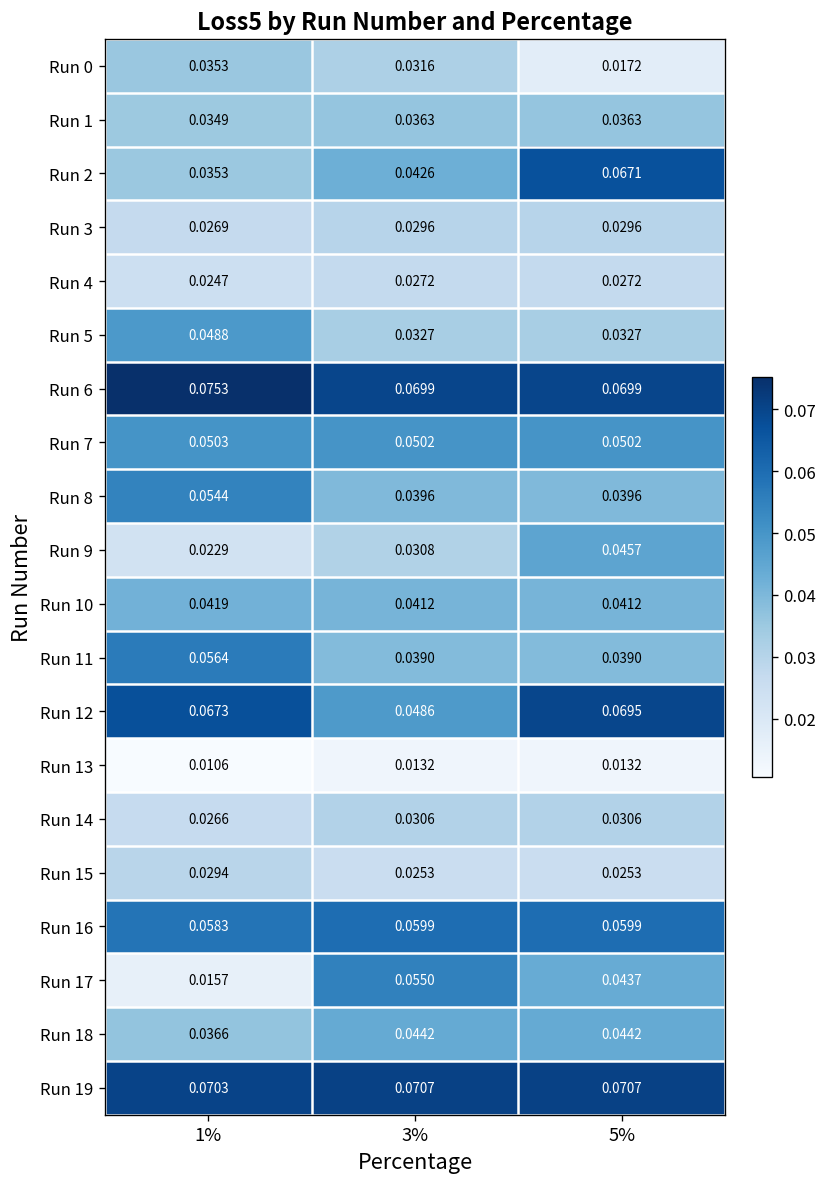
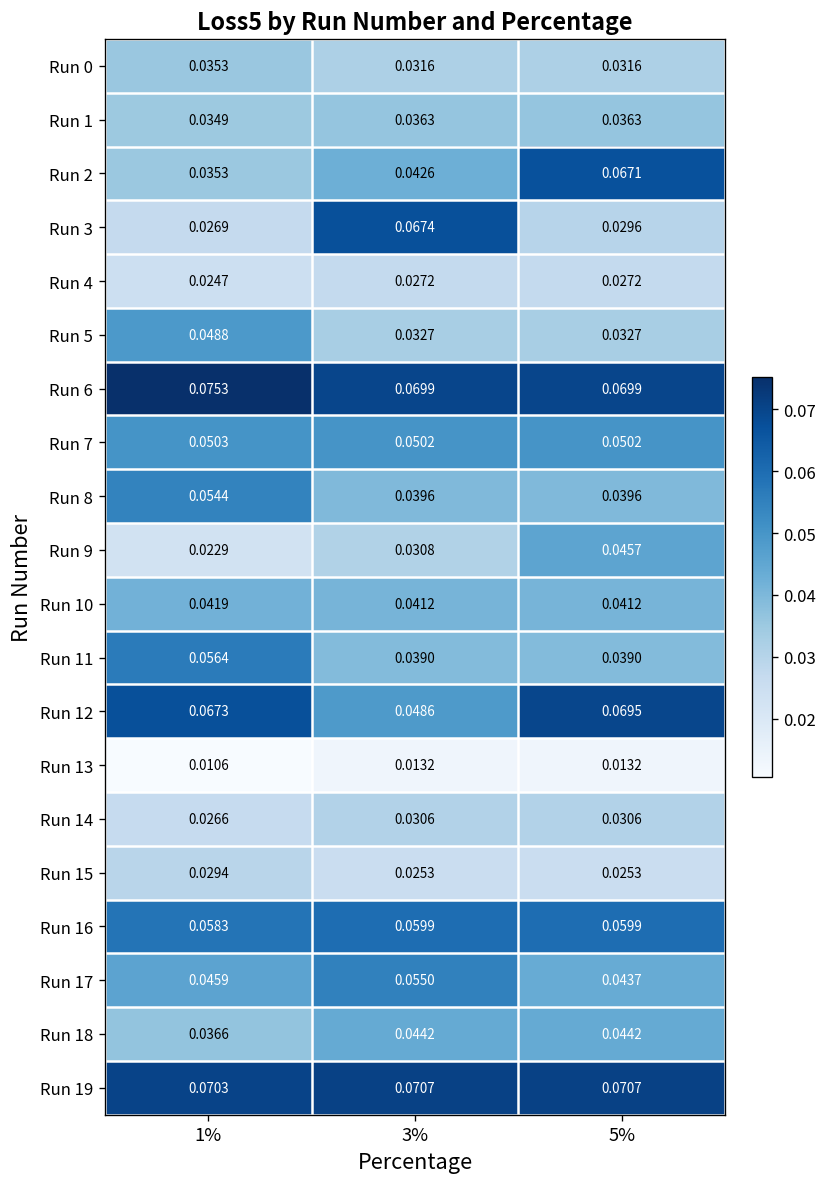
Run 0, 5%: 0.0172 -> 0.0316
Run 3, 3%: 0.0296 -> 0.0674
Run 17, 1%: 0.0157 -> 0.0459
